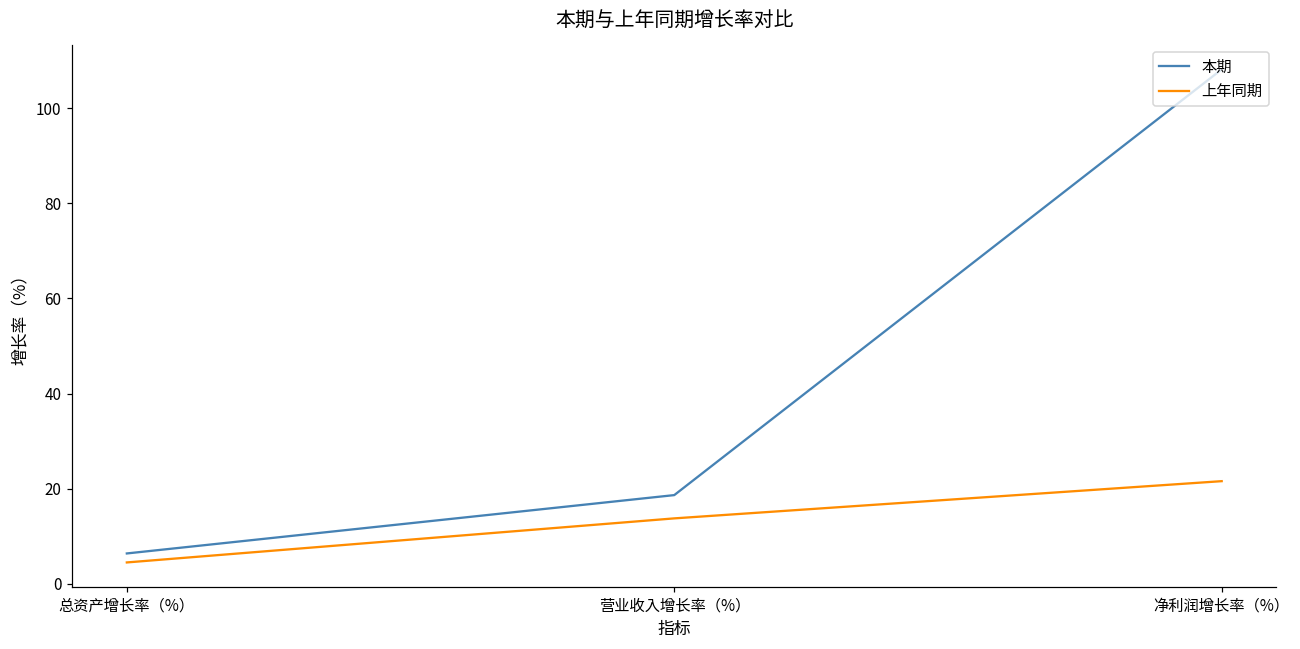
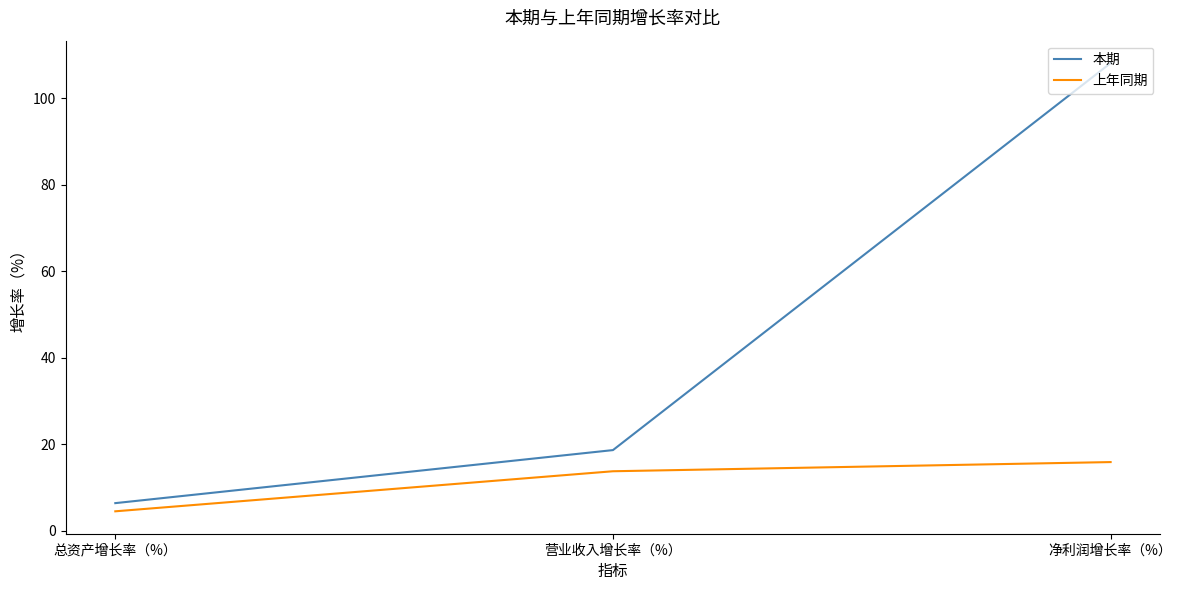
上年同期, 净利润增长率（%）: 22 -> 16
